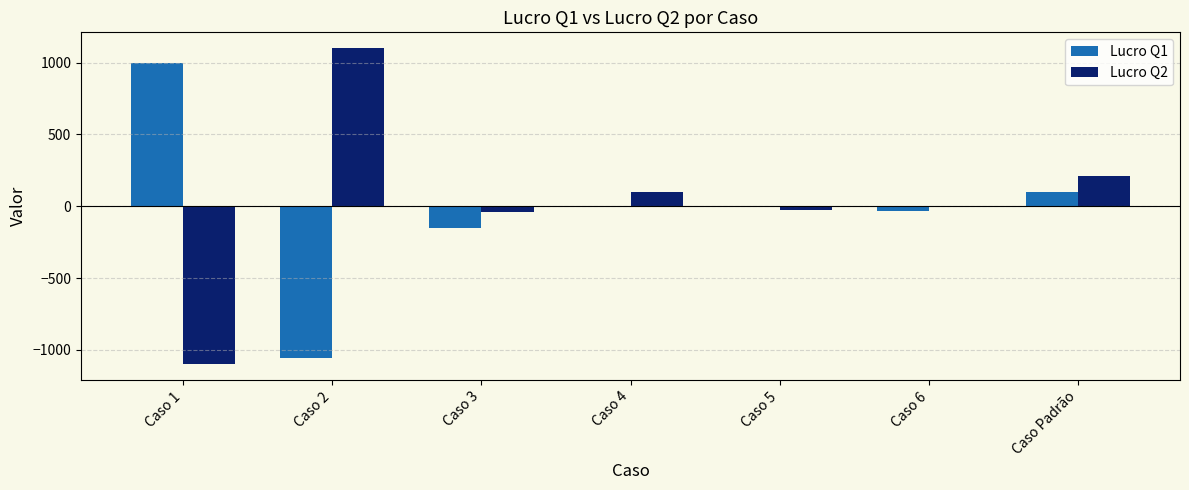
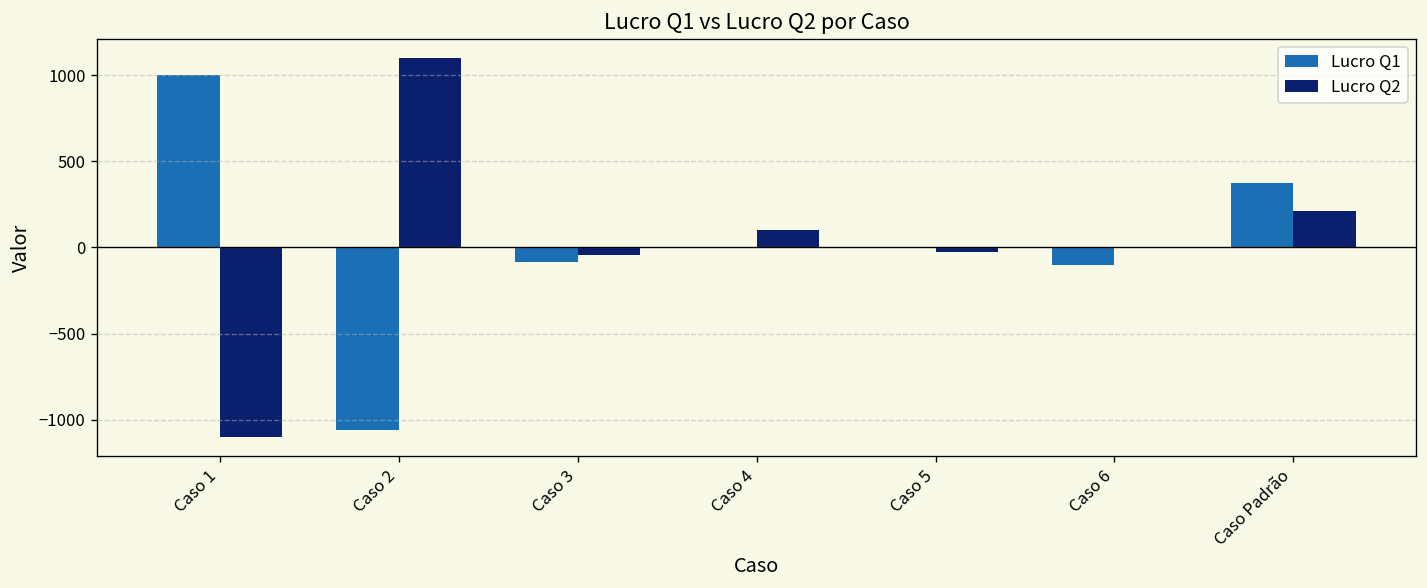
Lucro Q1, Caso 3: -150 -> -80
Lucro Q1, Caso 6: -30 -> -100
Lucro Q1, Caso Padrão: 100 -> 380
